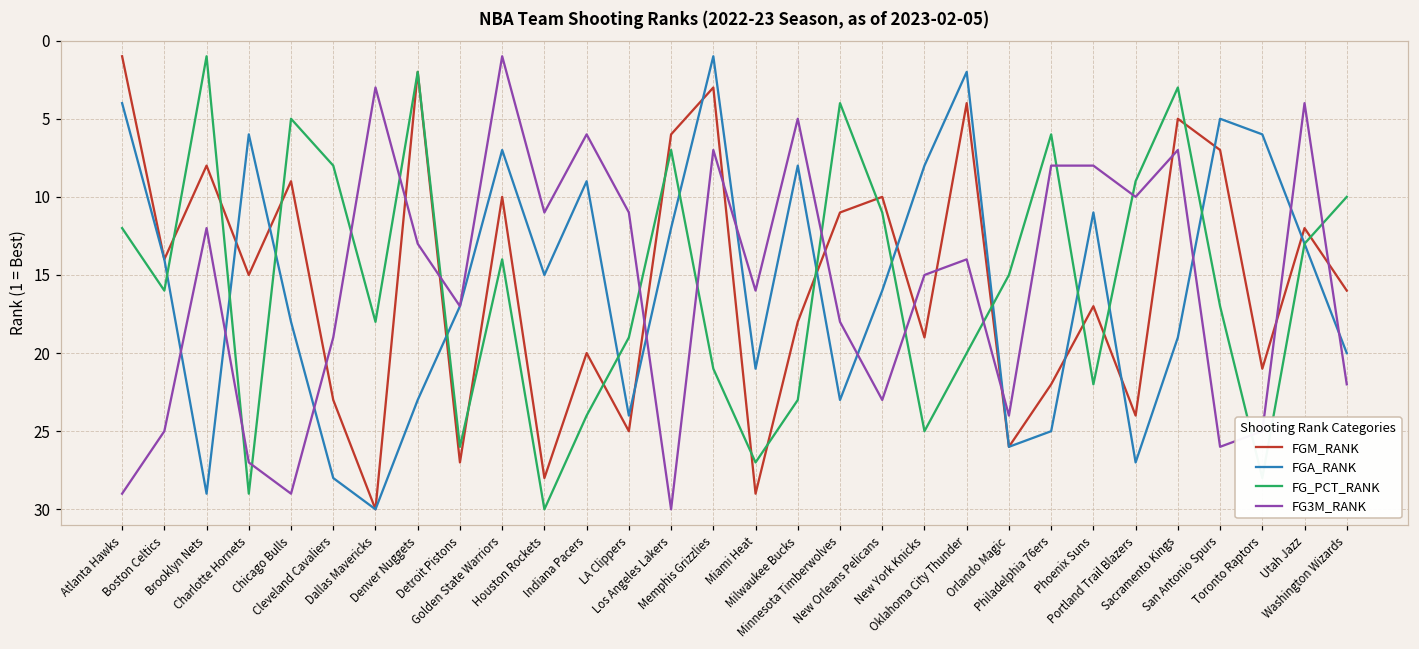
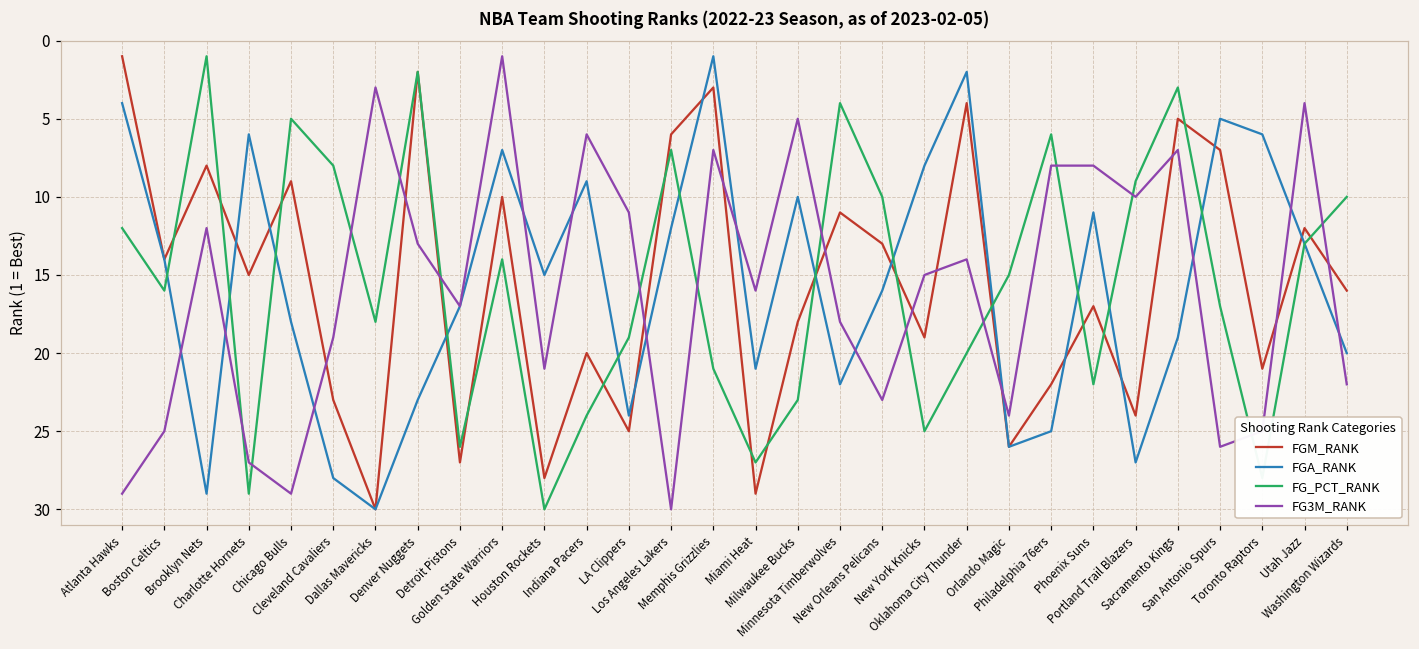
FG3M_RANK, Houston Rockets: 11 -> 21
FGA_RANK, Milwaukee Bucks: 8 -> 10
FGA_RANK, Minnesota Timberwolves: 23 -> 22
FGM_RANK, New Orleans Pelicans: 10 -> 13
FG_PCT_RANK, New Orleans Pelicans: 11 -> 10
